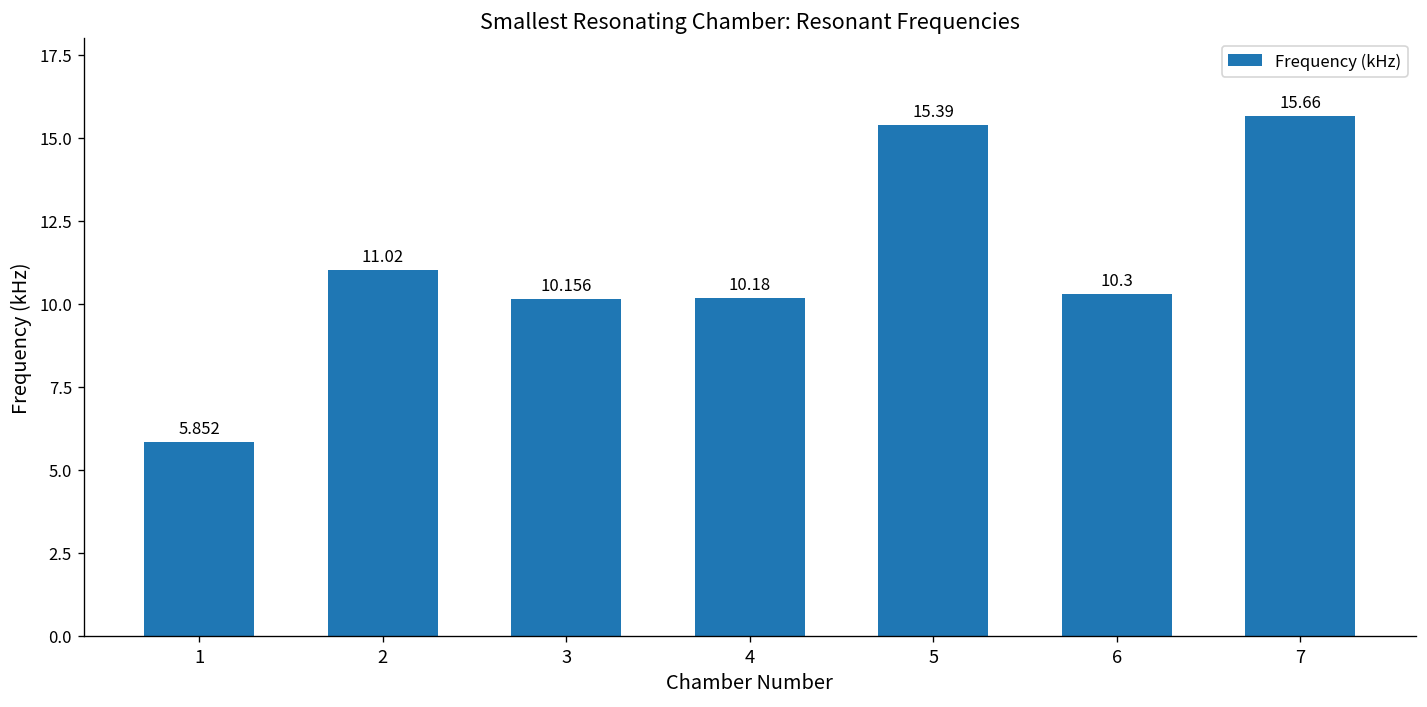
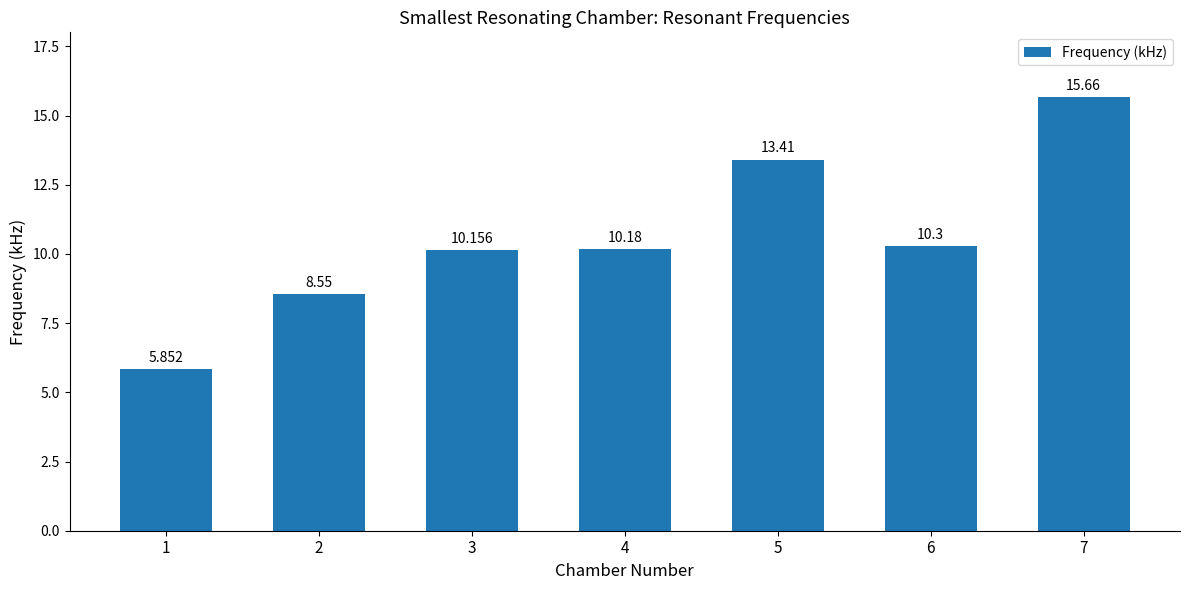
2: 11.02 -> 8.55
5: 15.39 -> 13.41
